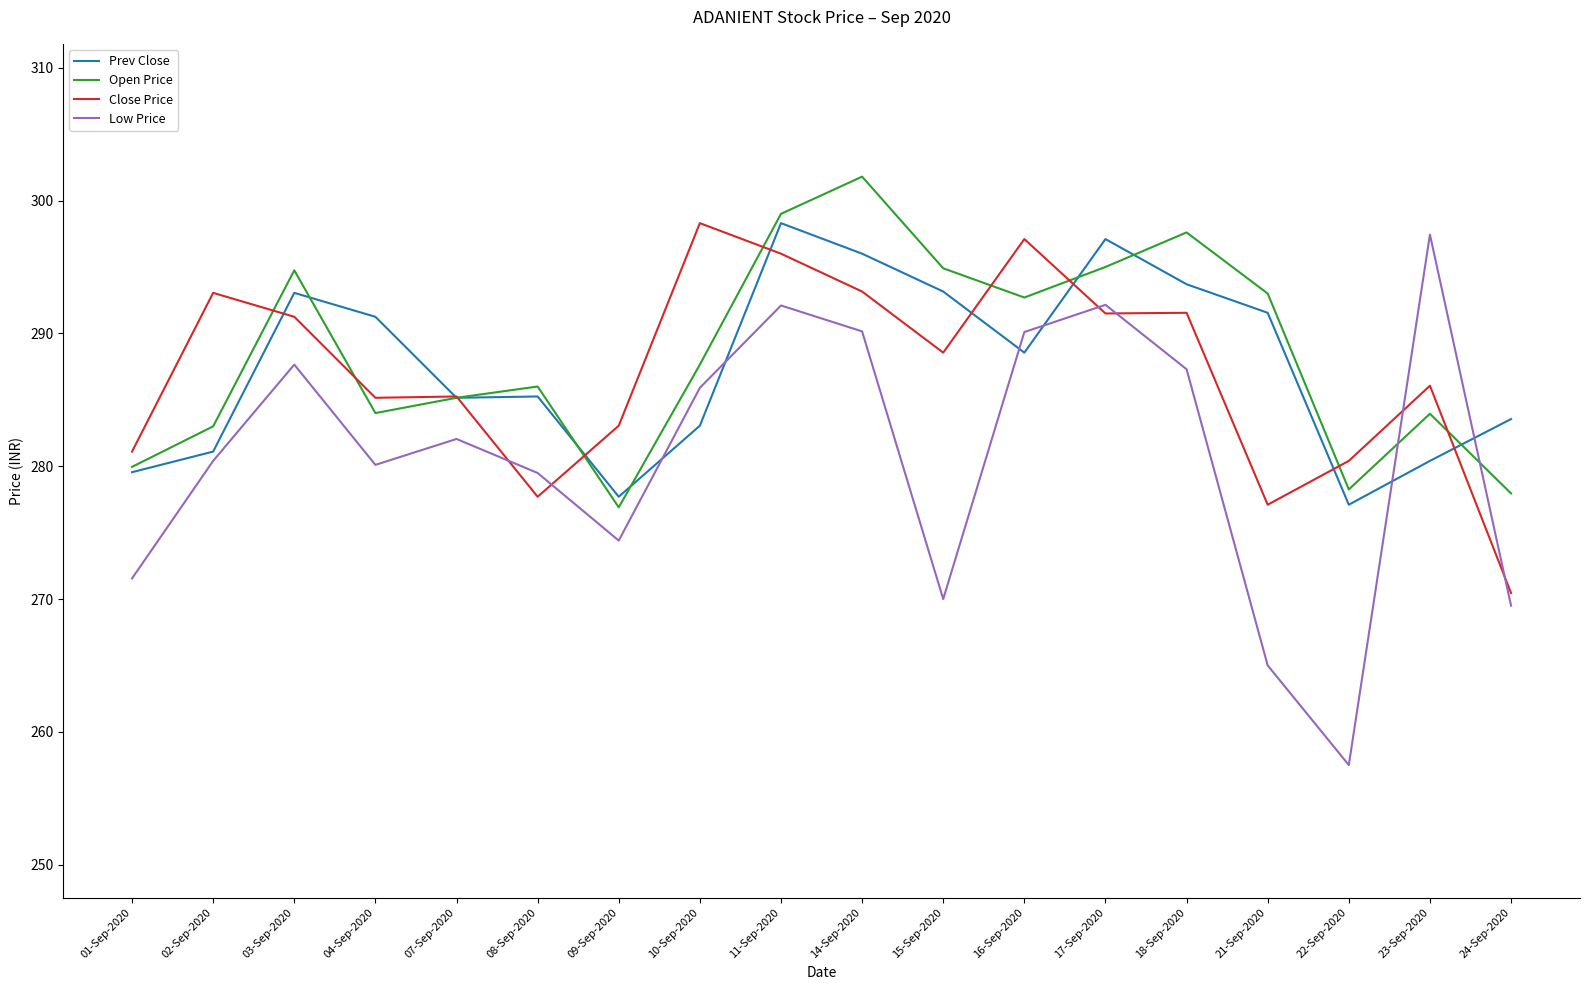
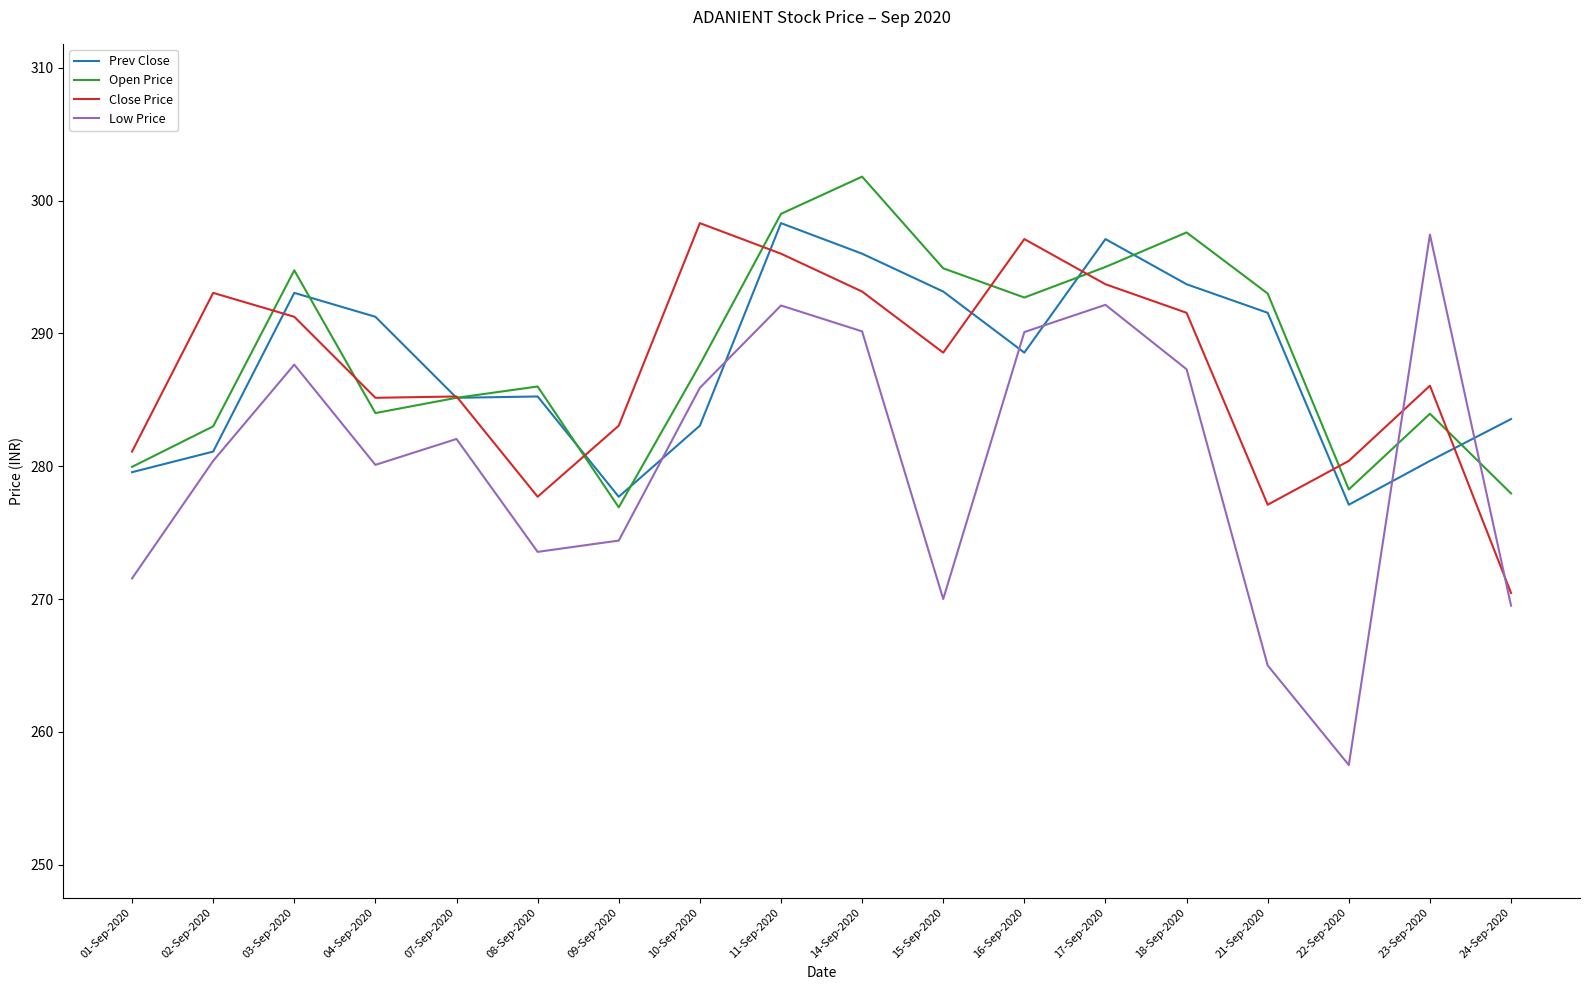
Low Price, 08-Sep-2020: 279.5 -> 273.6
Close Price, 17-Sep-2020: 291.5 -> 293.7
